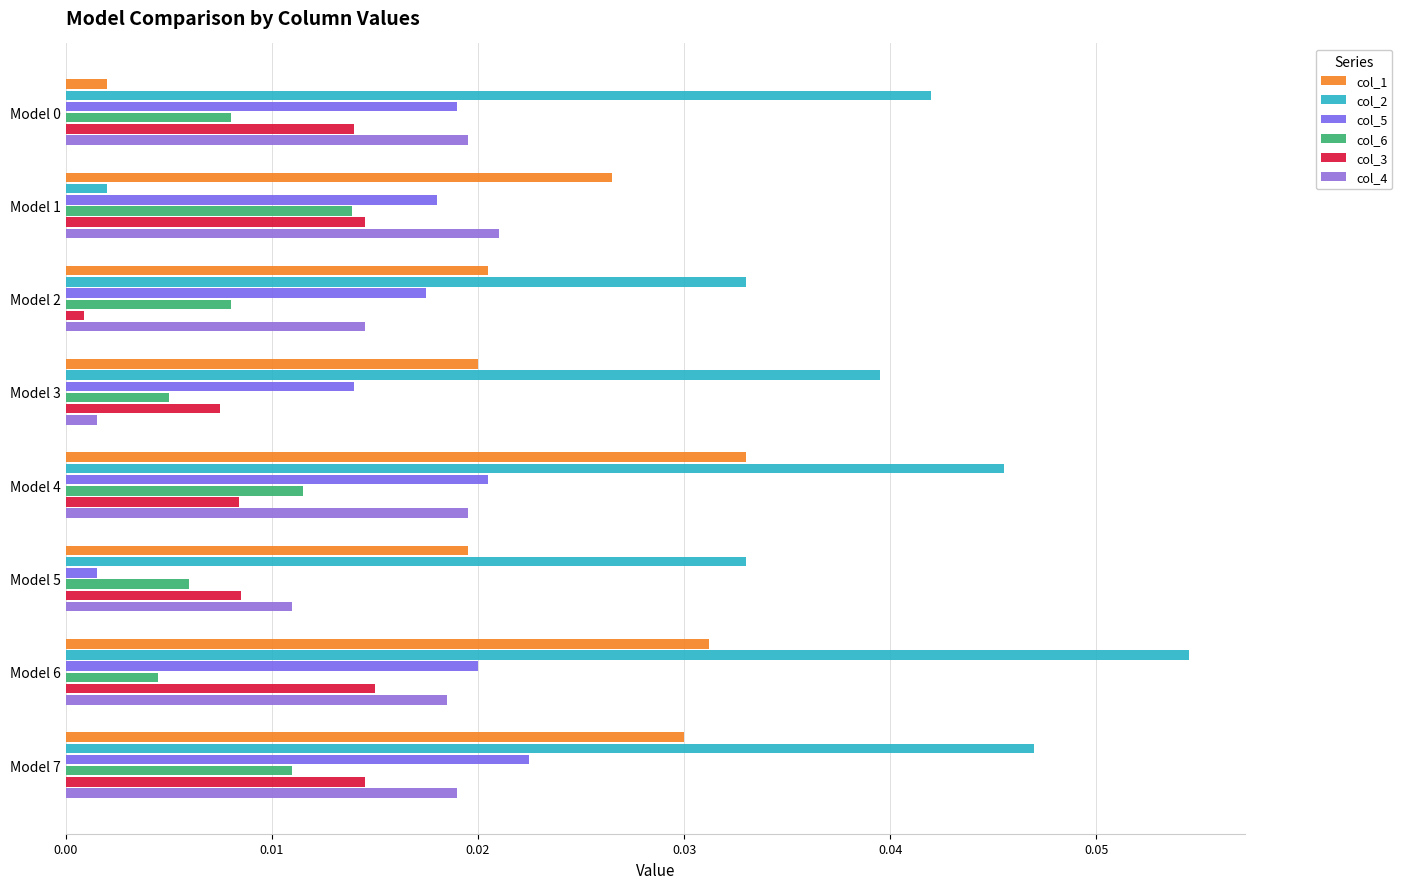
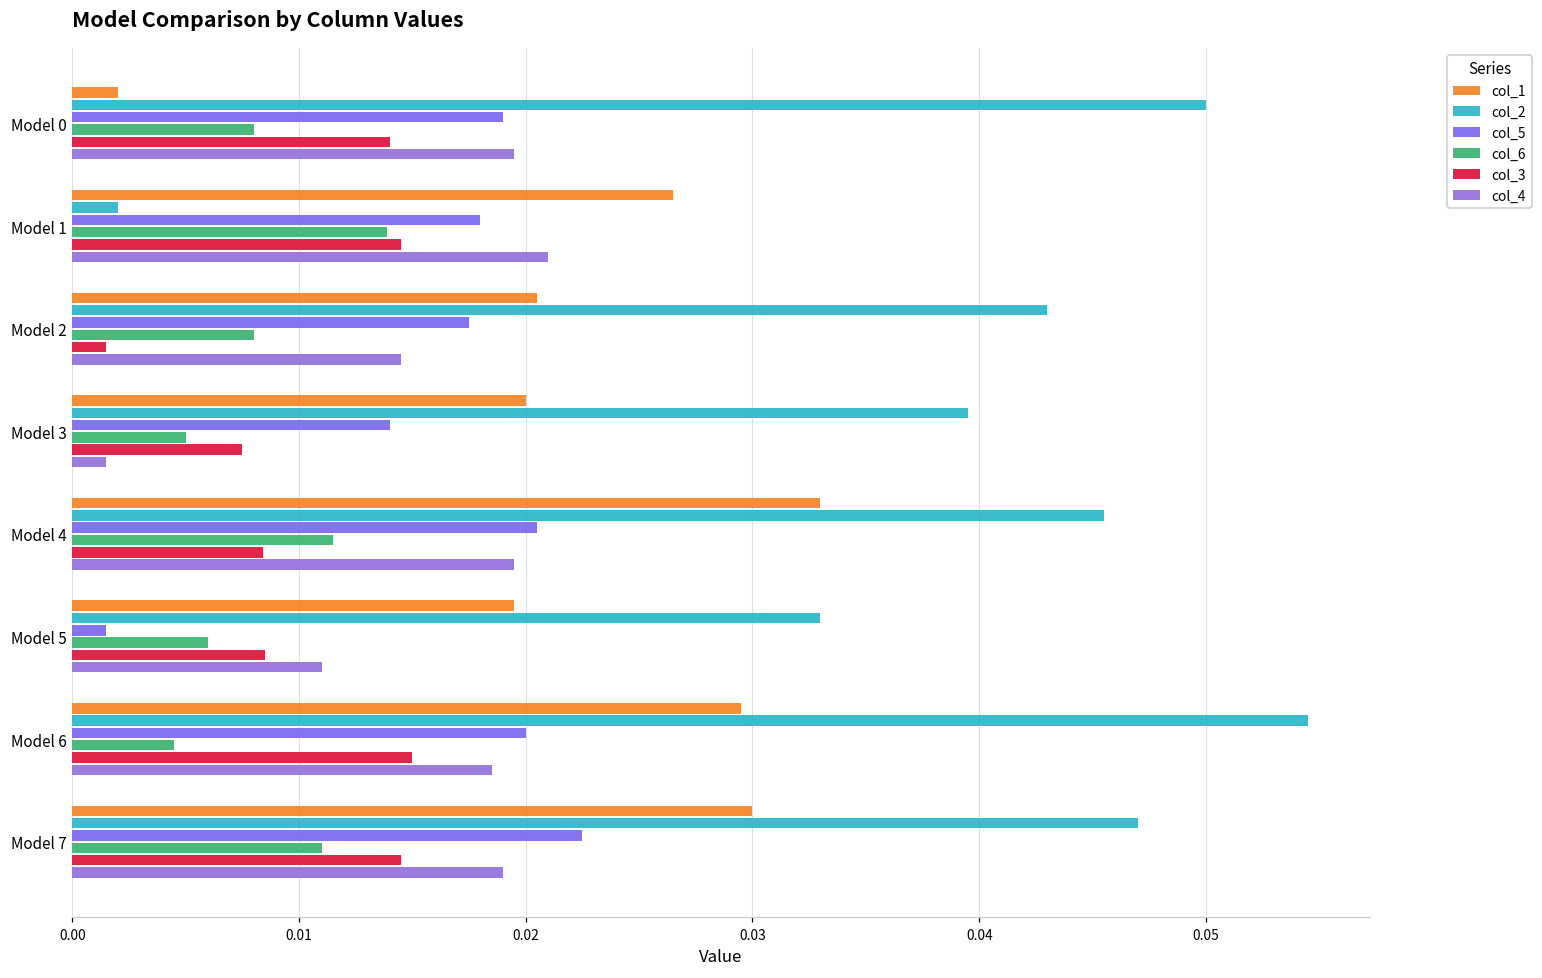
col_2, Model 0: 0.042 -> 0.050
col_2, Model 2: 0.033 -> 0.043
col_3, Model 2: 0.0009 -> 0.0015
col_1, Model 6: 0.0312 -> 0.0295
